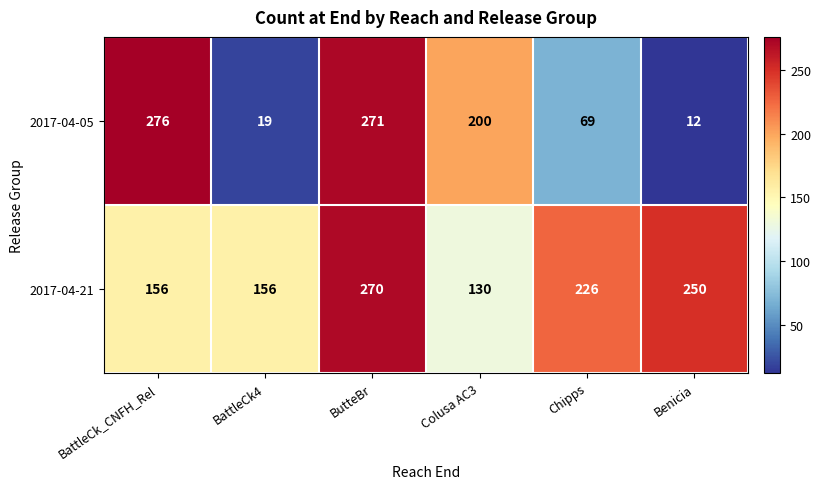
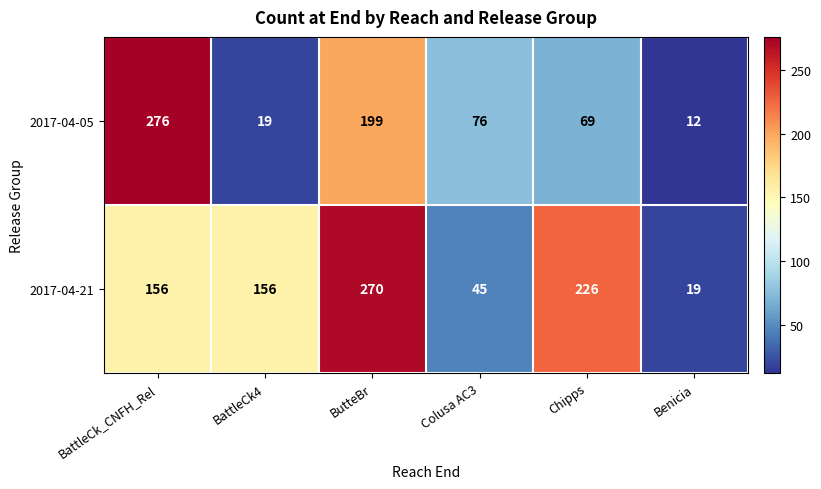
2017-04-05, ButteBr: 271 -> 199
2017-04-05, Colusa AC3: 200 -> 76
2017-04-21, Colusa AC3: 130 -> 45
2017-04-21, Benicia: 250 -> 19
